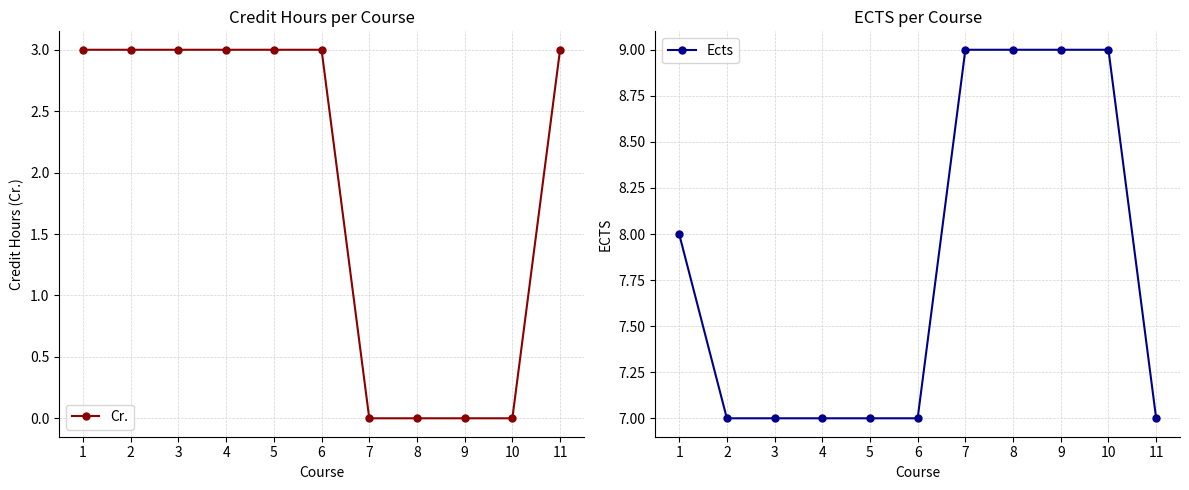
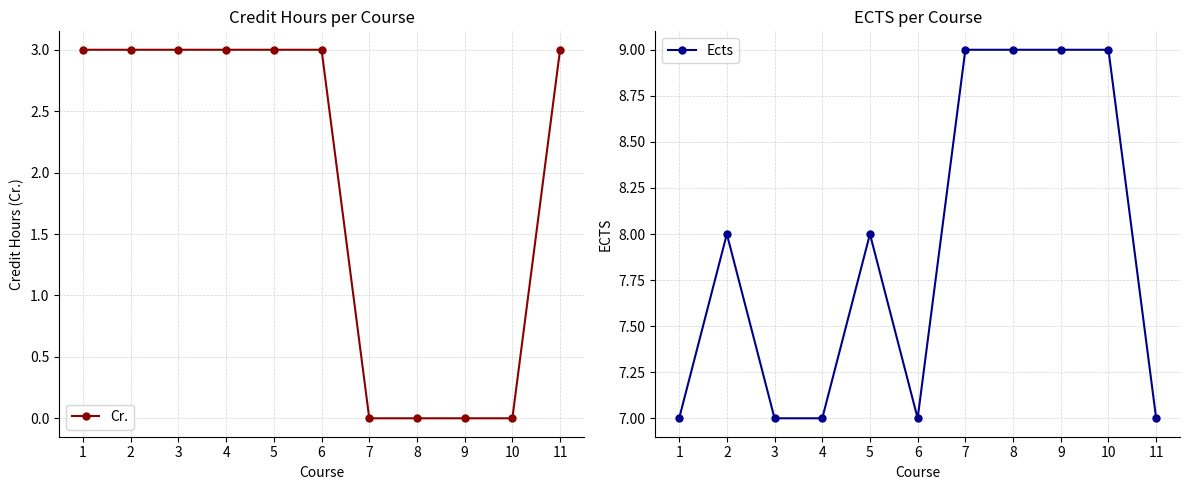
ECTS per Course, 1: 8 -> 7
ECTS per Course, 2: 7 -> 8
ECTS per Course, 5: 7 -> 8
